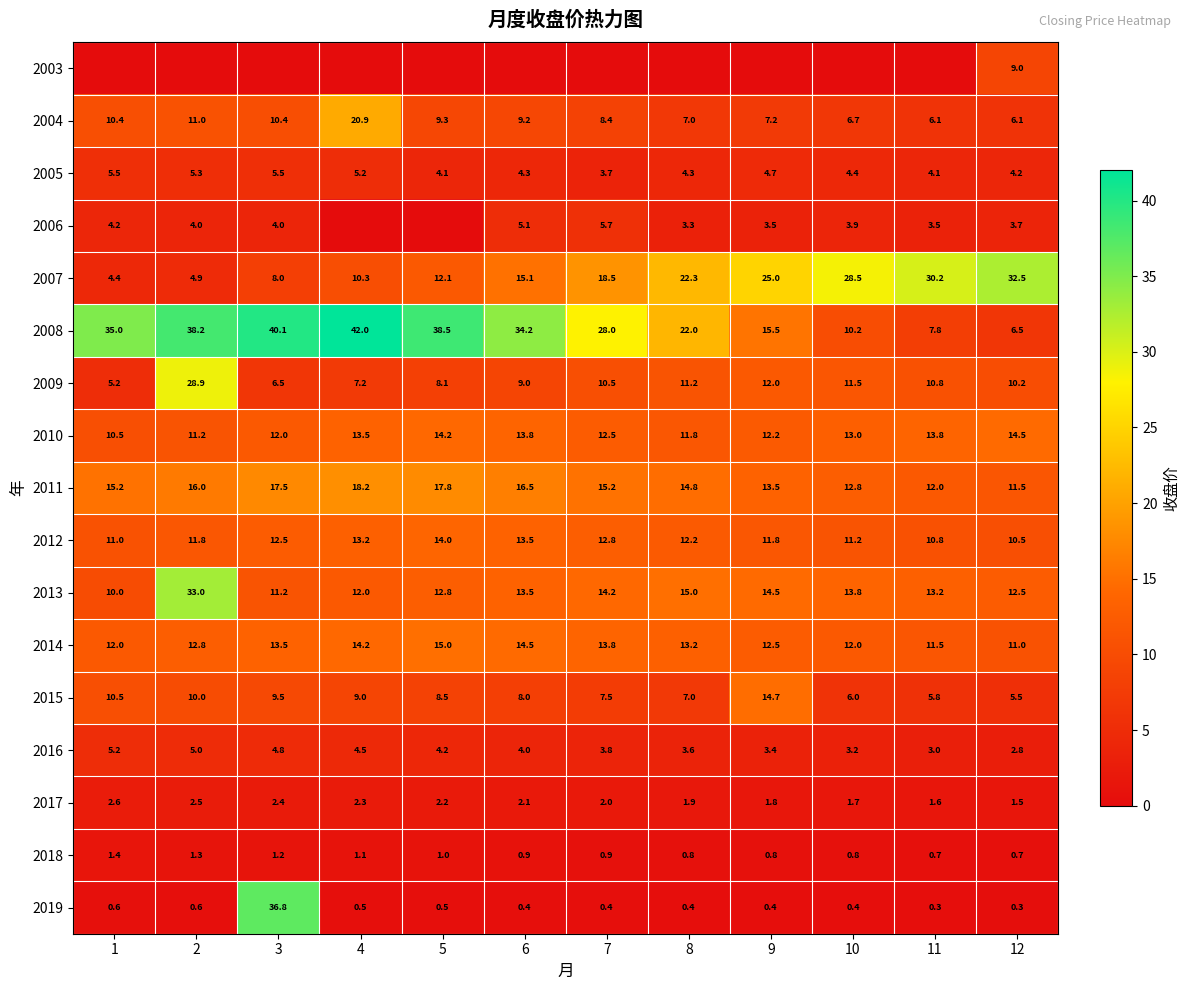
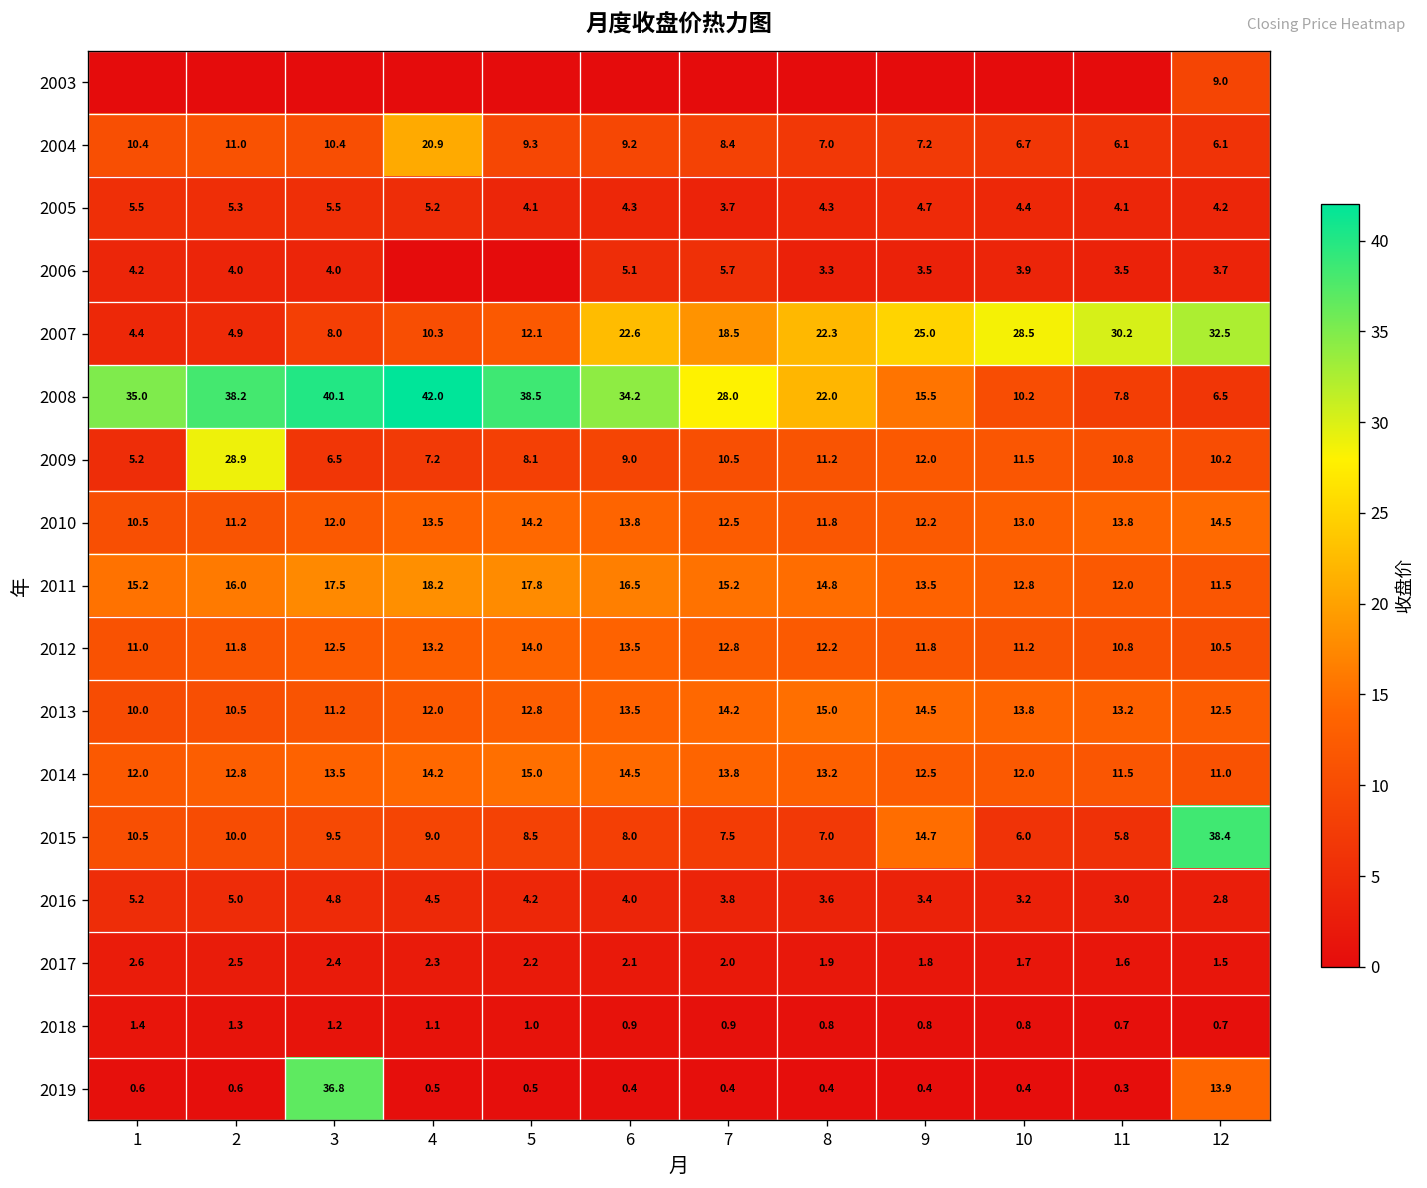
2007, 6: 15.1 -> 22.6
2013, 2: 33.0 -> 10.5
2015, 12: 5.5 -> 38.4
2019, 12: 0.3 -> 13.9
